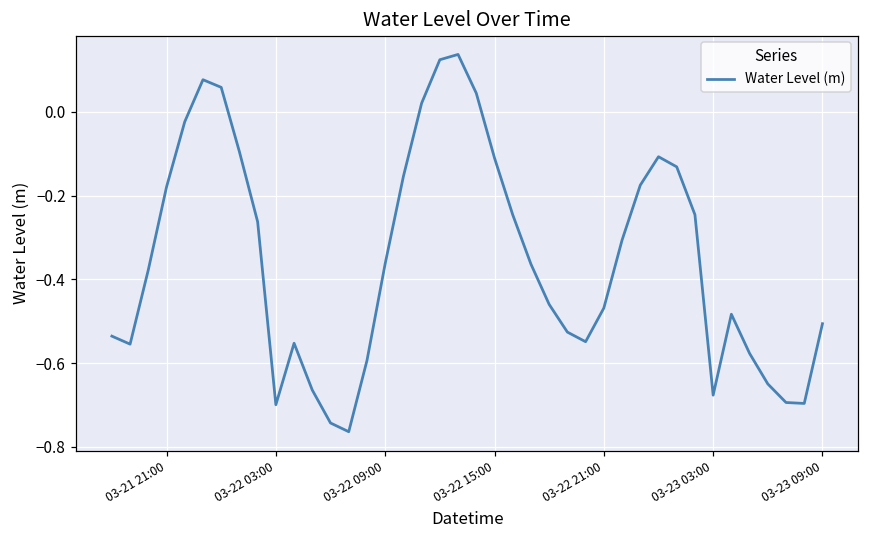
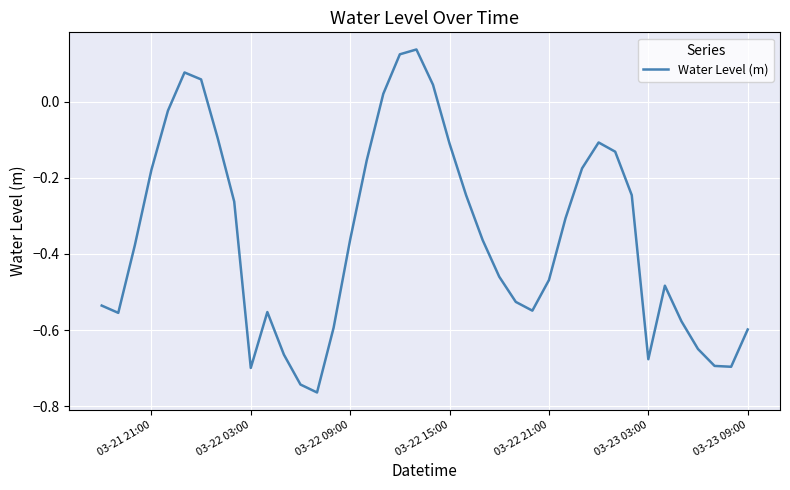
03-23 09:00: -0.51 -> -0.60
